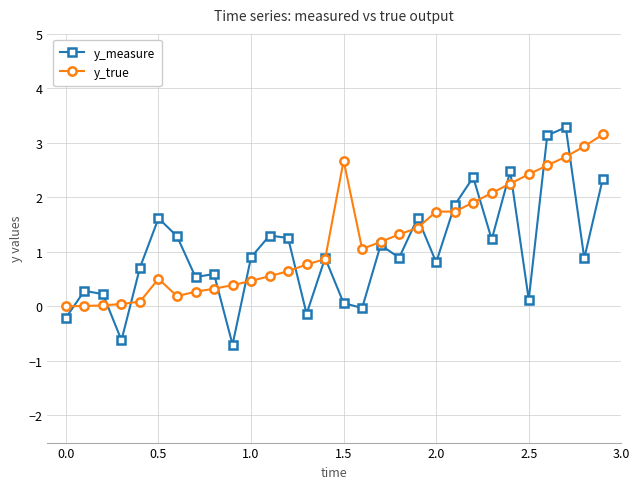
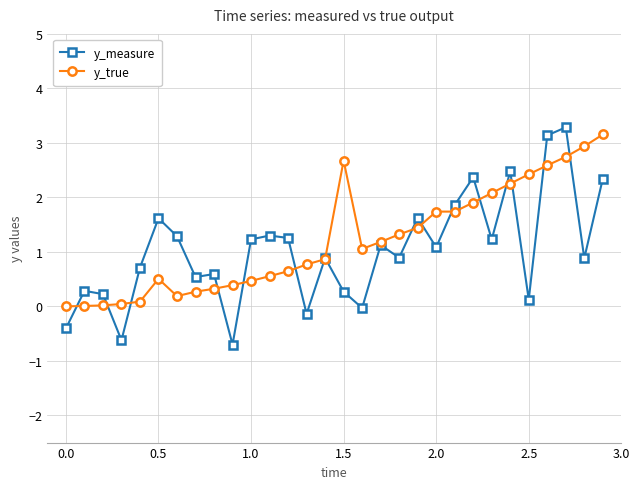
y_measure, 0.0: -0.2 -> -0.4
y_measure, 1.0: 0.9 -> 1.2
y_measure, 1.5: 0.1 -> 0.3
y_measure, 2.0: 0.8 -> 1.1
